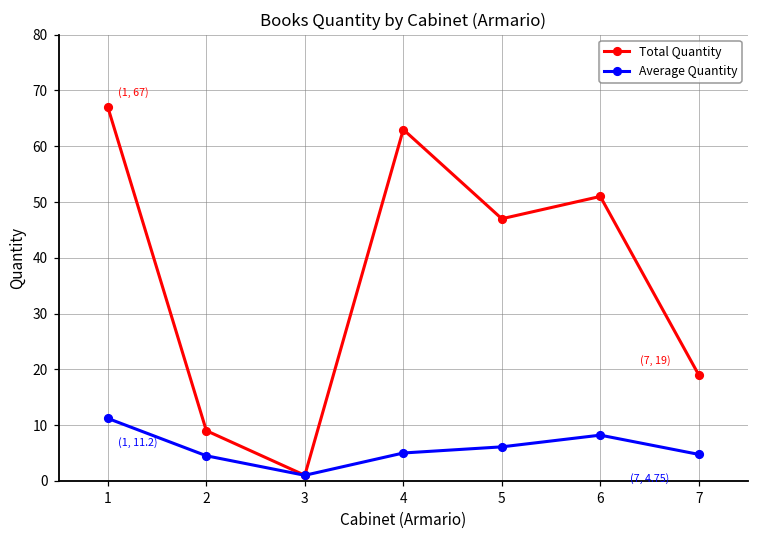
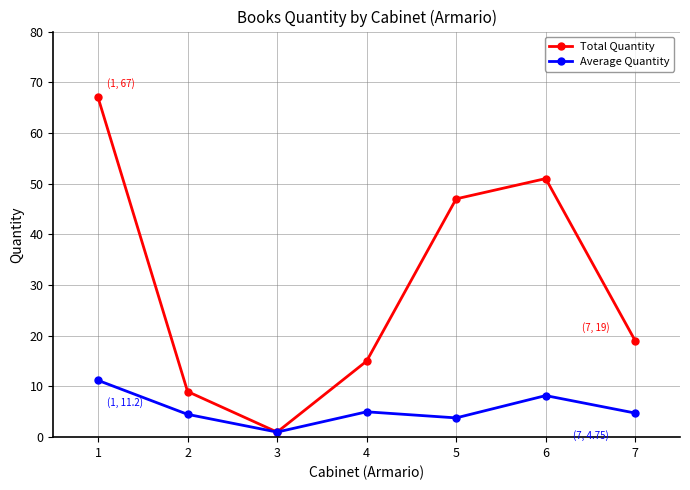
Total Quantity, 4: 63 -> 15
Average Quantity, 5: 6 -> 4
